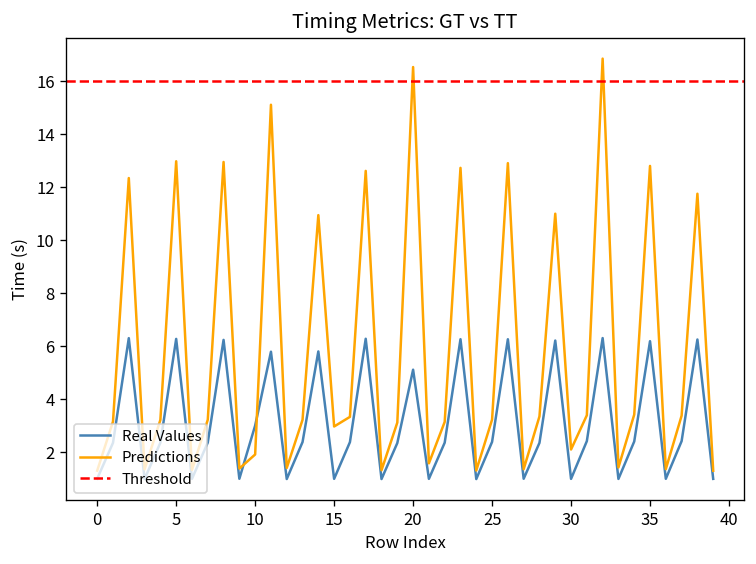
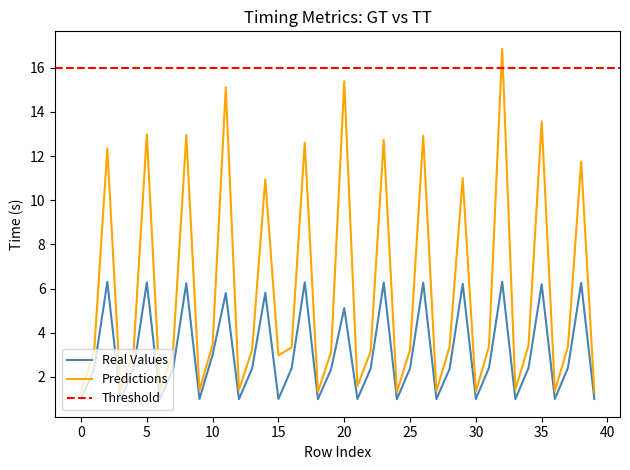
Predictions, 10: 1.9 -> 3.5
Predictions, 20: 16.5 -> 15.4
Predictions, 30: 2.1 -> 1.3
Predictions, 35: 12.8 -> 13.6
